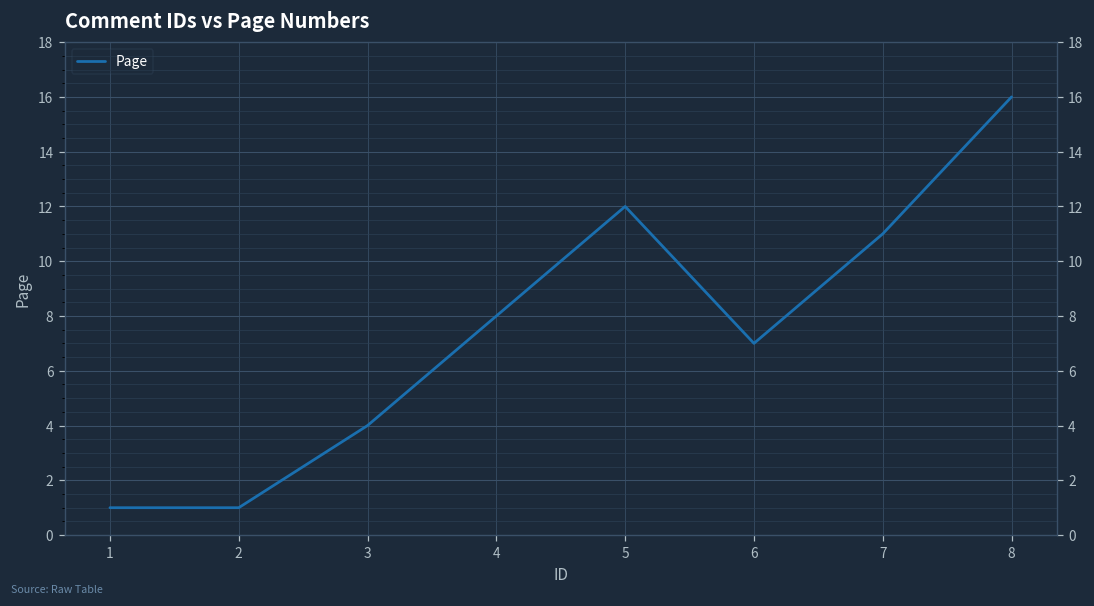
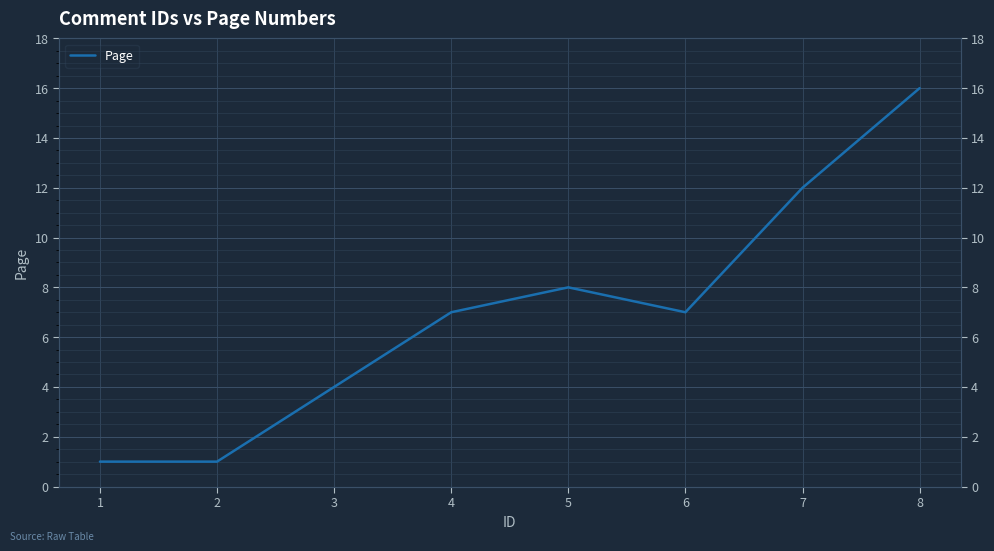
4: 8 -> 7
5: 12 -> 8
7: 11 -> 12
